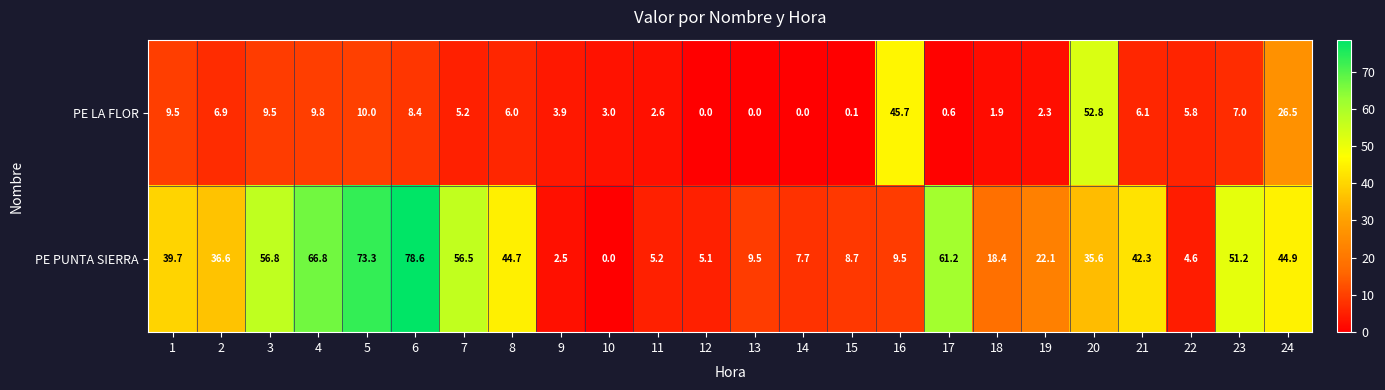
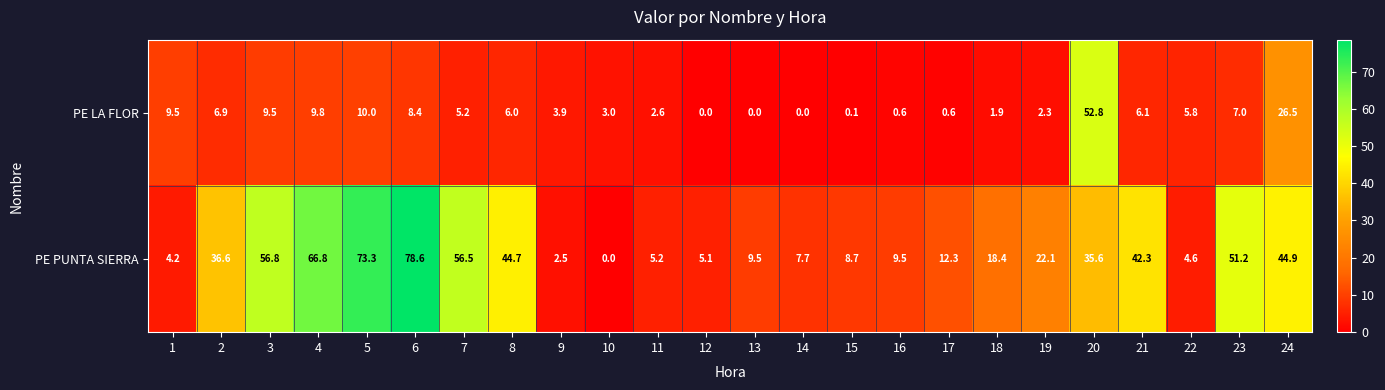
PE LA FLOR, 16: 45.7 -> 0.6
PE PUNTA SIERRA, 1: 39.7 -> 4.2
PE PUNTA SIERRA, 17: 61.2 -> 12.3
